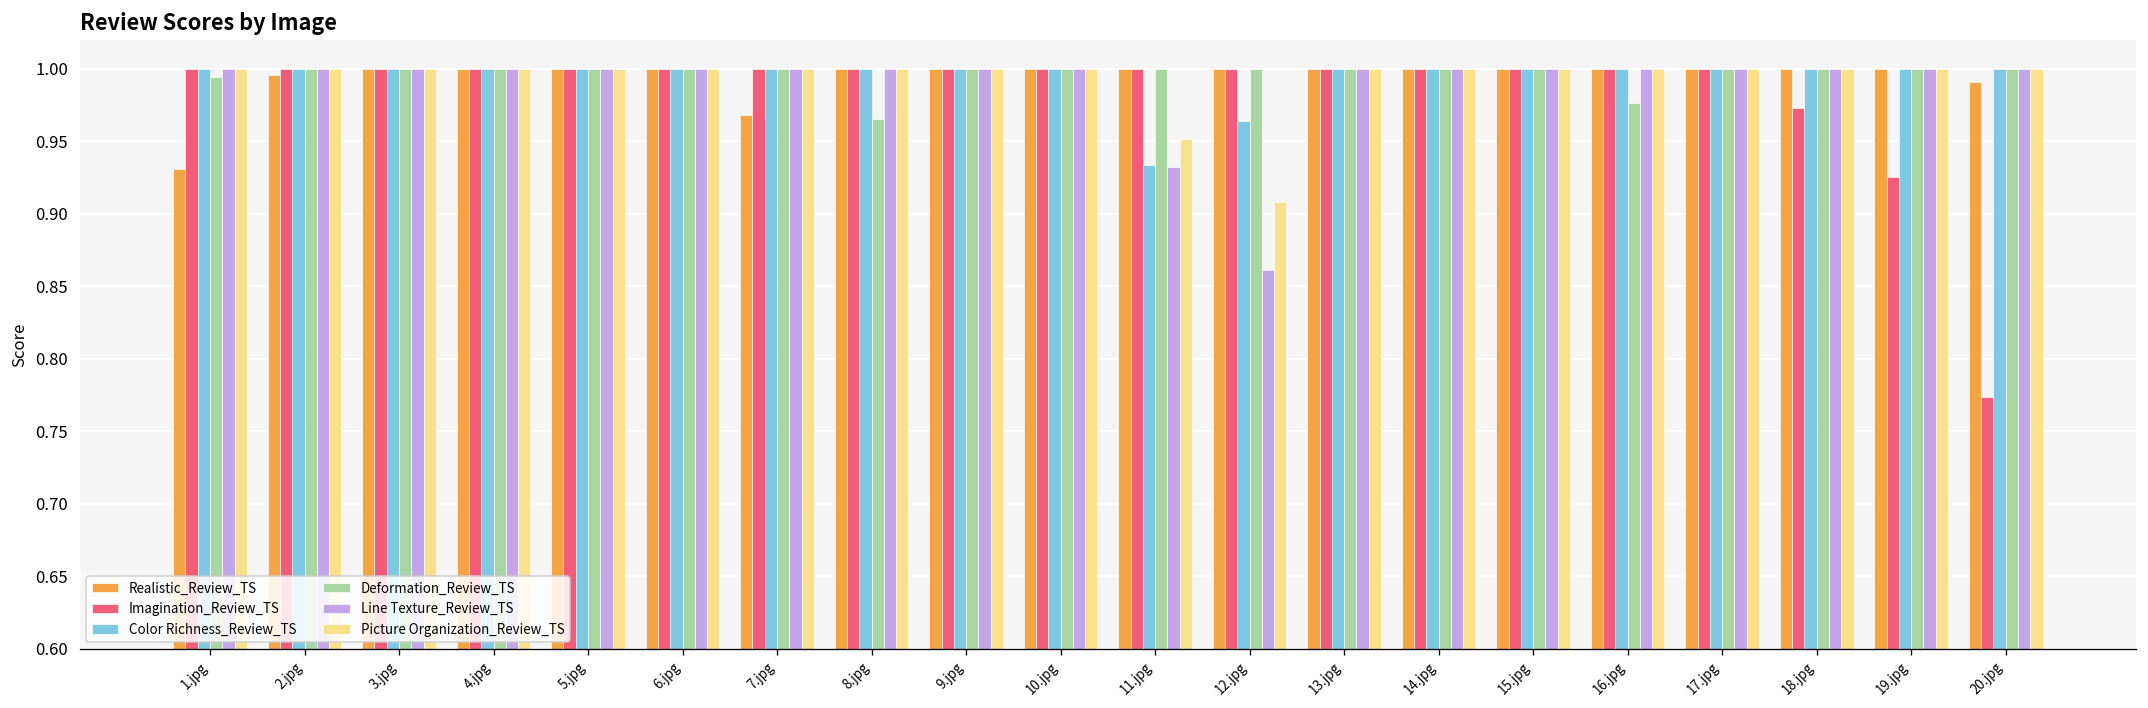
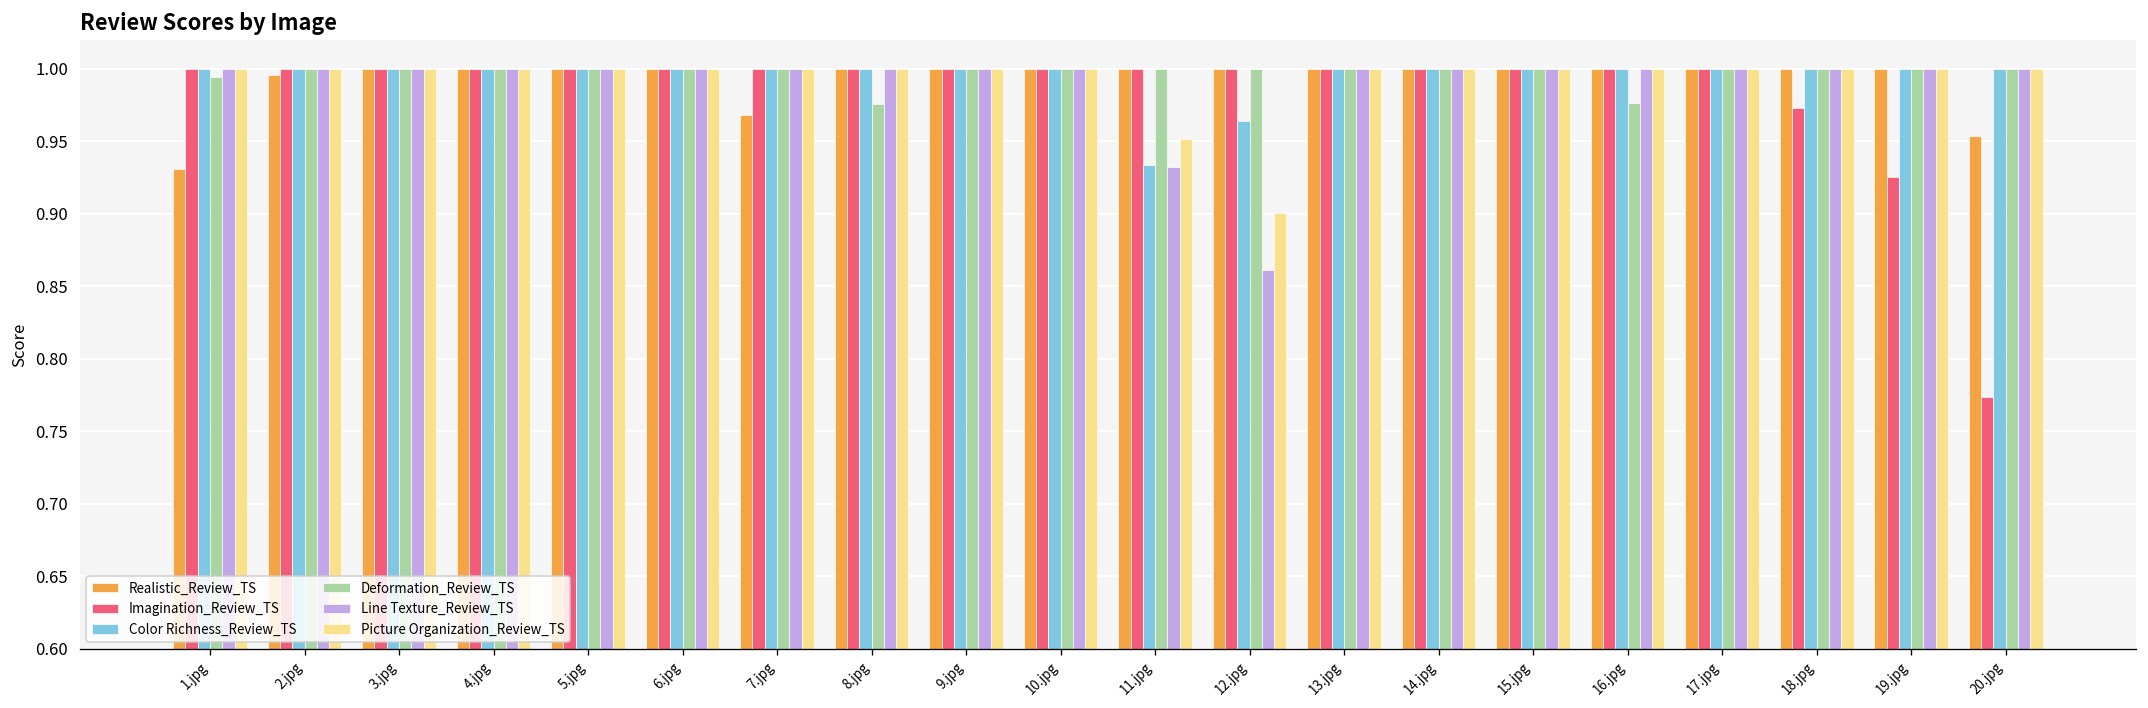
Deformation_Review_TS, 8.jpg: 0.966 -> 0.976
Picture Organization_Review_TS, 12.jpg: 0.908 -> 0.901
Realistic_Review_TS, 20.jpg: 0.991 -> 0.954
